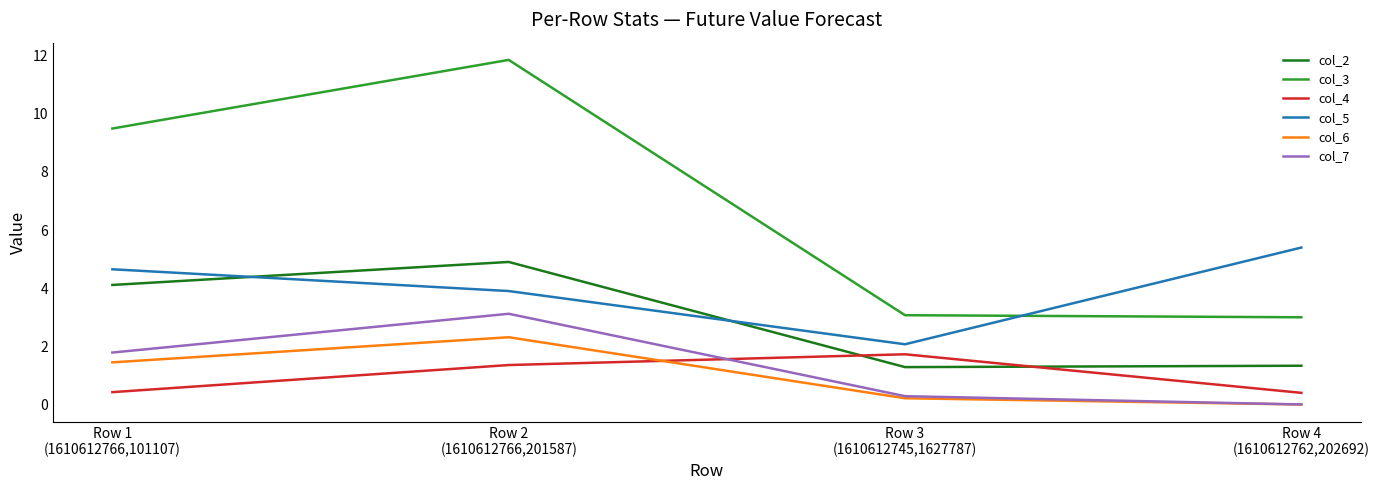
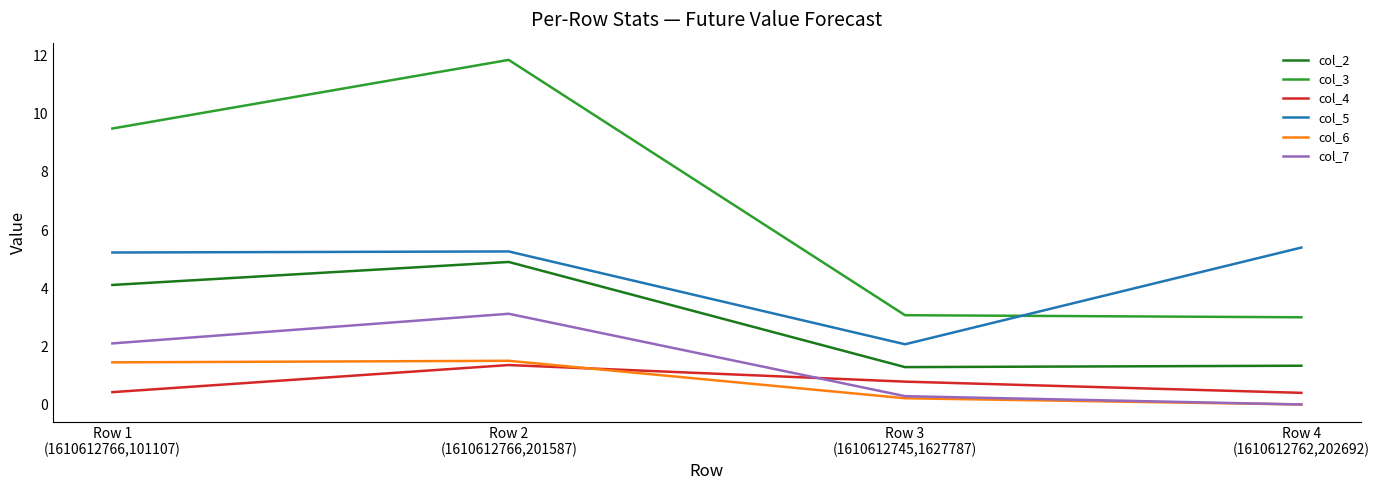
col_5, Row 1 (1610612766,101107): 4.7 -> 5.2
col_7, Row 1 (1610612766,101107): 1.8 -> 2.1
col_5, Row 2 (1610612766,201587): 3.9 -> 5.3
col_6, Row 2 (1610612766,201587): 2.3 -> 1.5
col_4, Row 3 (1610612745,1627787): 1.7 -> 0.8
